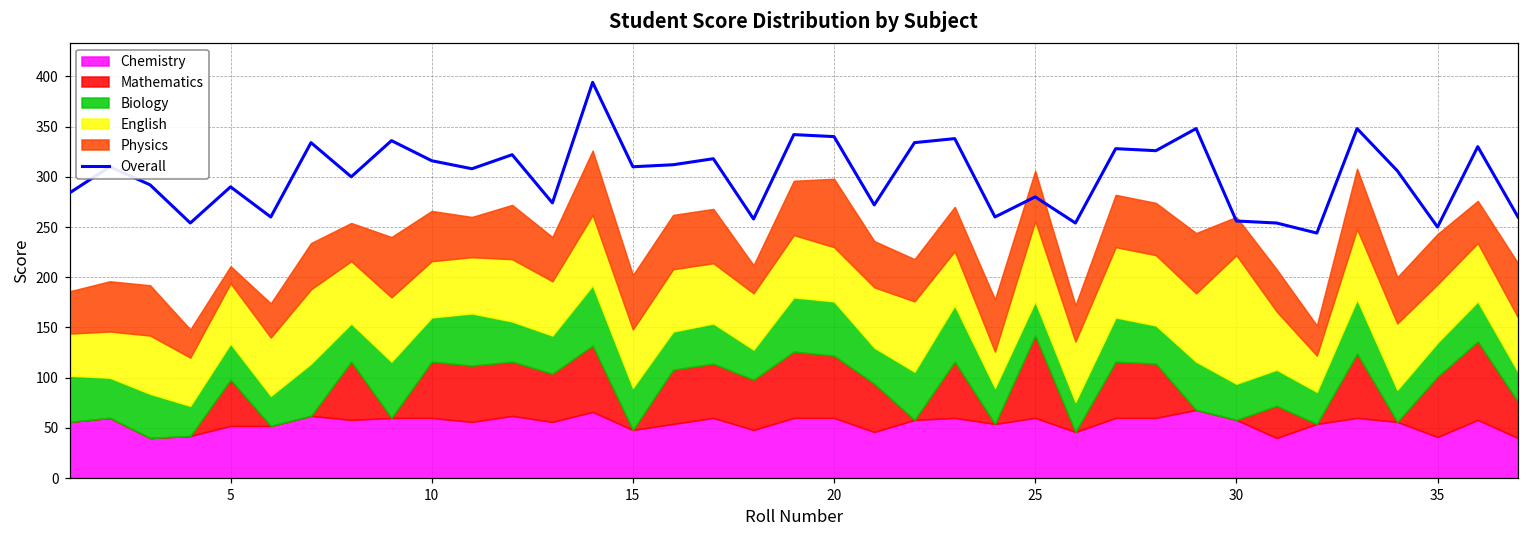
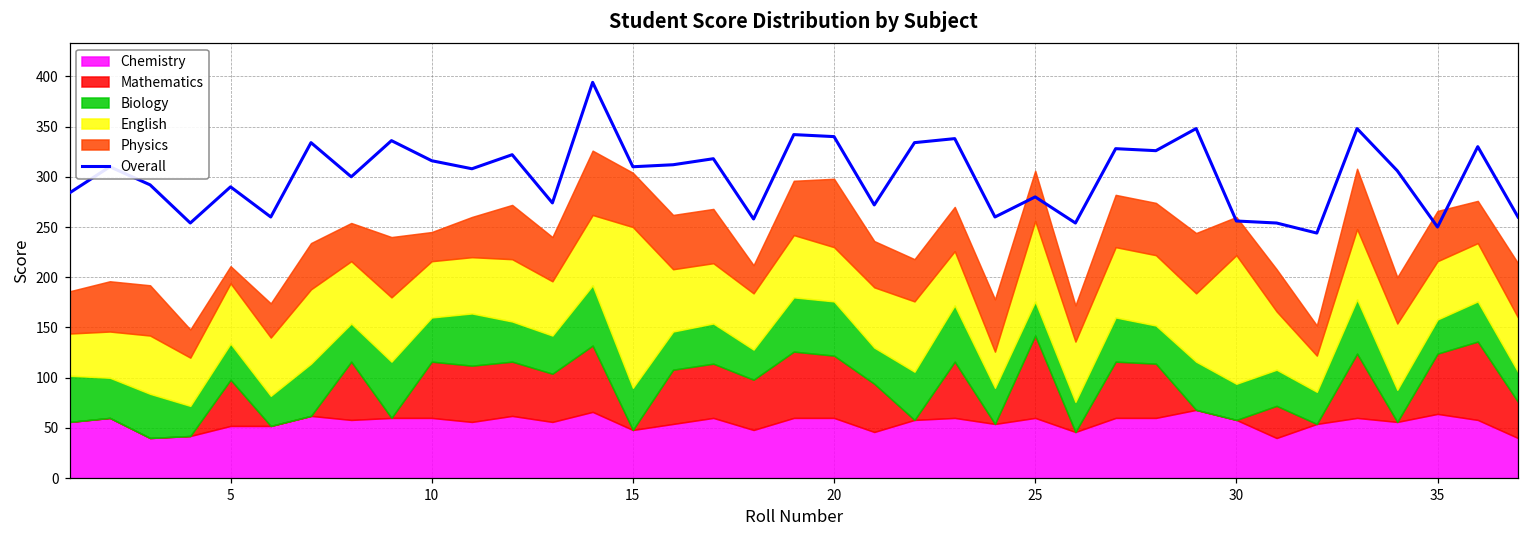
Physics, 10: 50 -> 30
English, 15: 60 -> 160
Chemistry, 35: 40 -> 60
